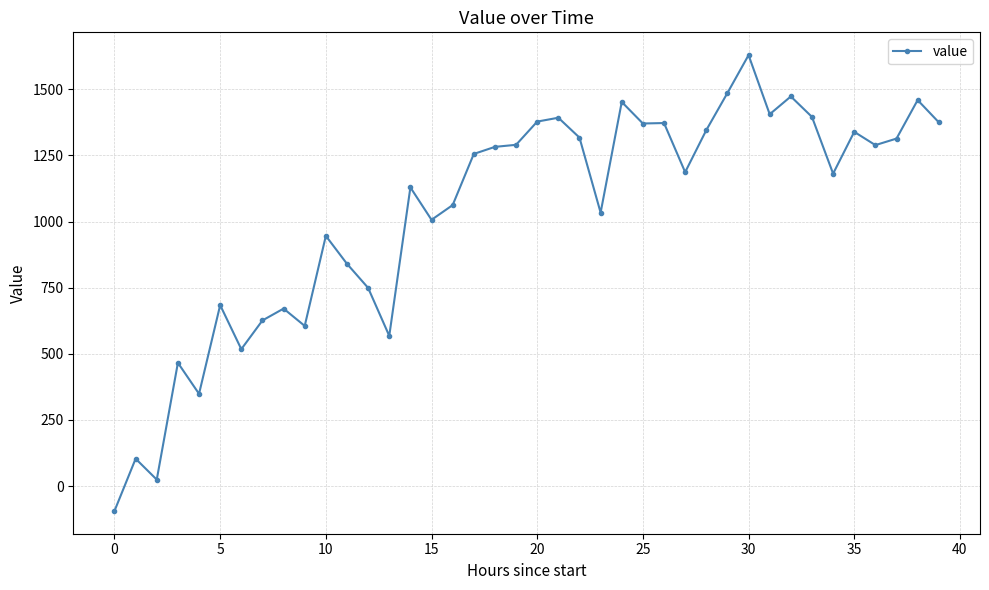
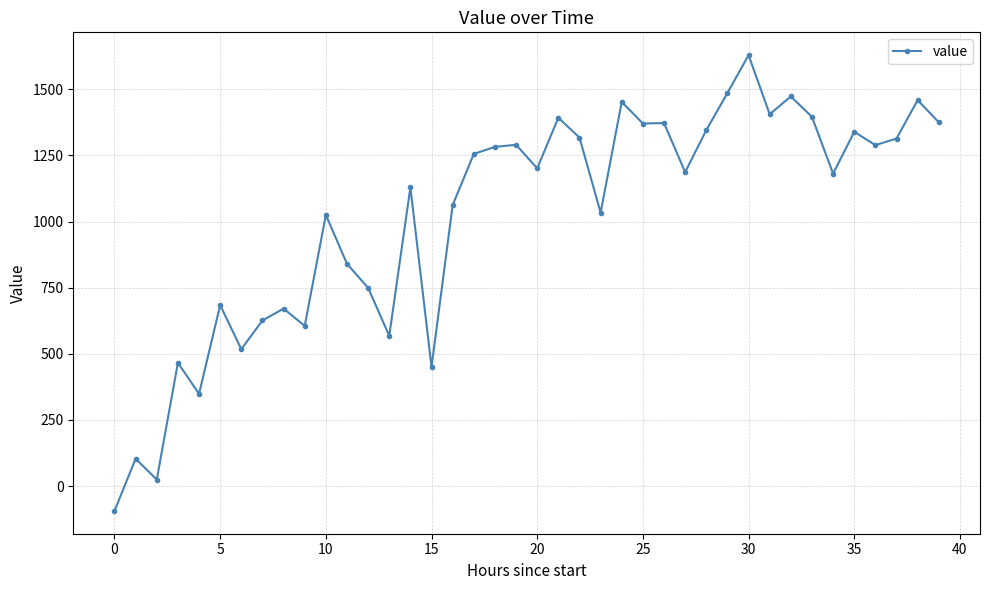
10: 950 -> 1030
15: 1010 -> 450
20: 1380 -> 1200
